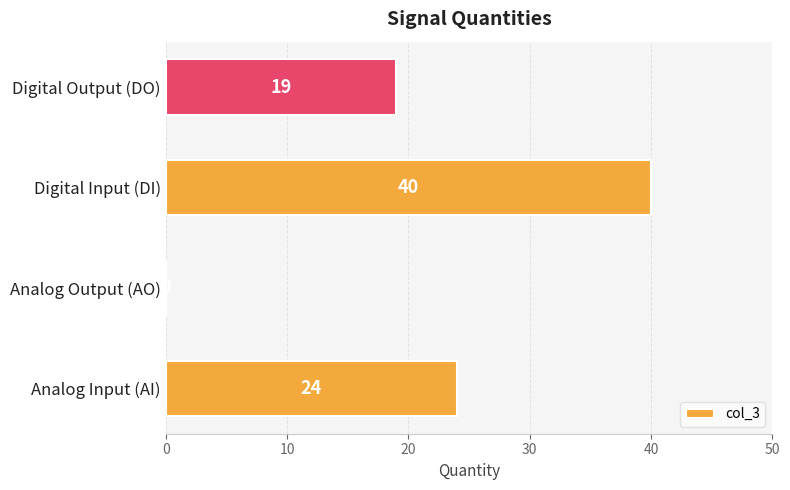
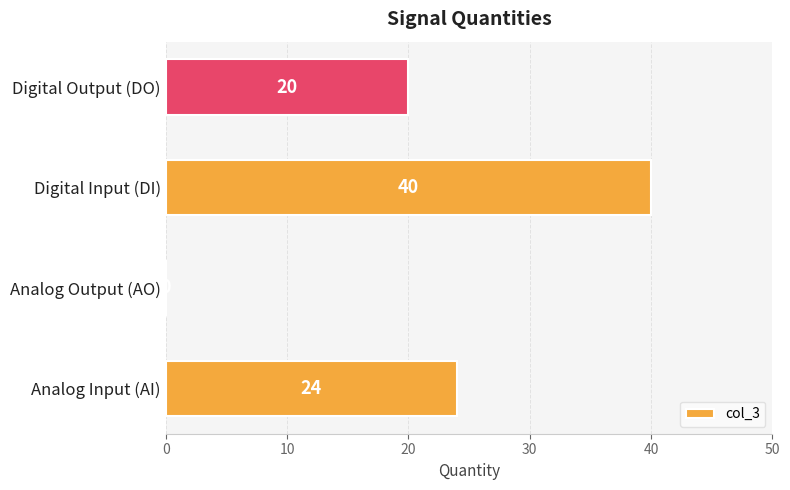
Digital Output (DO): 19 -> 20
